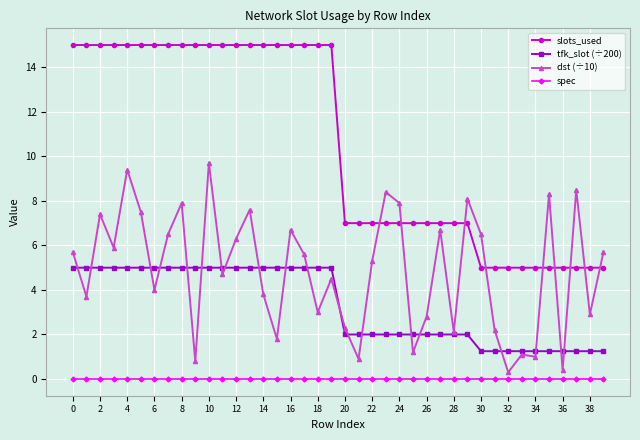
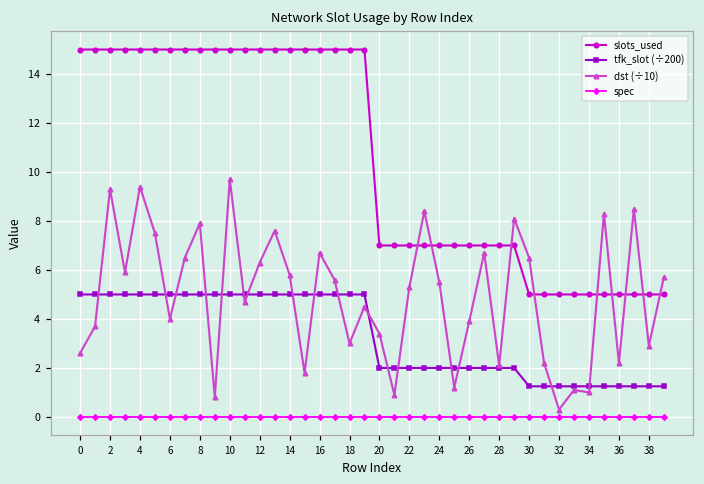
dst (÷10), 0: 5.7 -> 2.6
dst (÷10), 2: 7.4 -> 9.3
dst (÷10), 14: 3.8 -> 5.8
dst (÷10), 20: 2.3 -> 3.4
dst (÷10), 24: 7.9 -> 5.5
dst (÷10), 26: 2.8 -> 3.9
dst (÷10), 36: 0.4 -> 2.2
